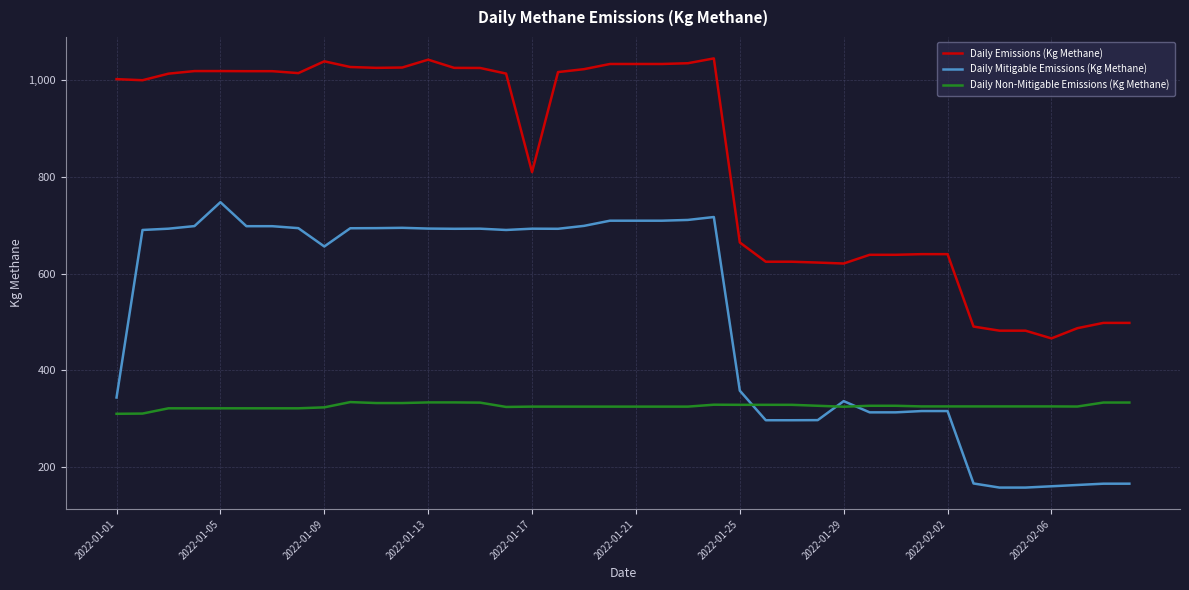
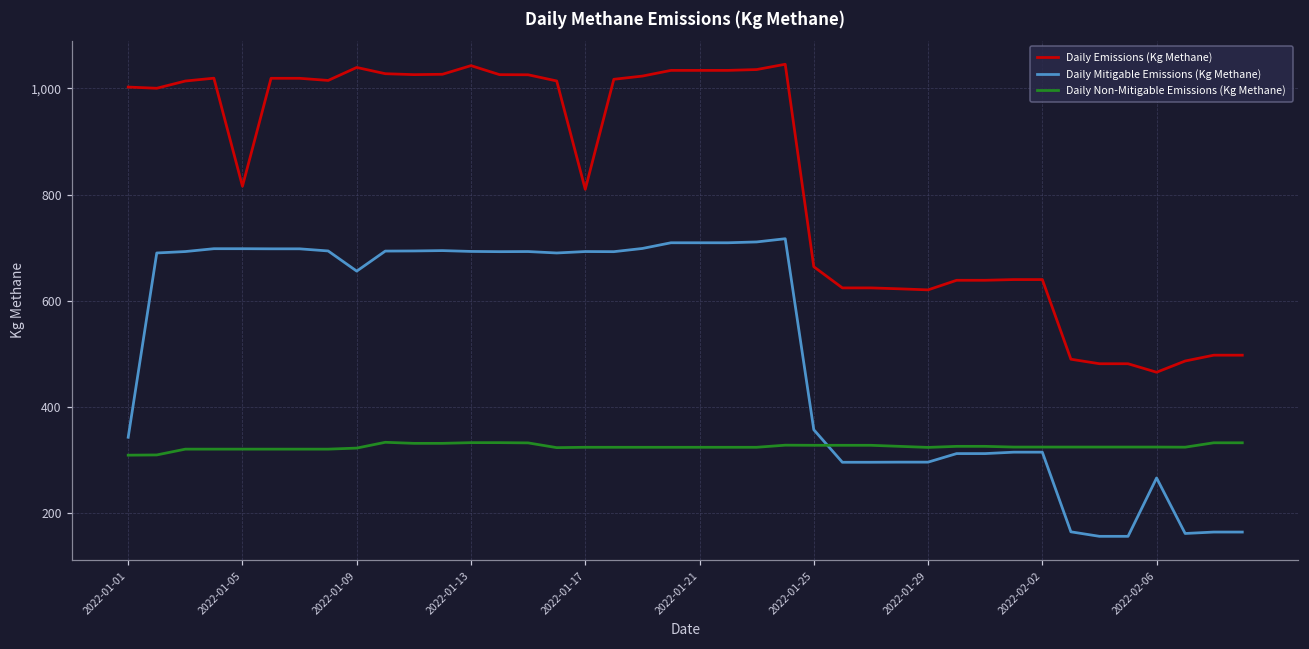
Daily Emissions (Kg Methane), 2022-01-05: 1,020 -> 820
Daily Mitigable Emissions (Kg Methane), 2022-01-05: 750 -> 700
Daily Mitigable Emissions (Kg Methane), 2022-01-29: 340 -> 300
Daily Mitigable Emissions (Kg Methane), 2022-02-06: 160 -> 270
